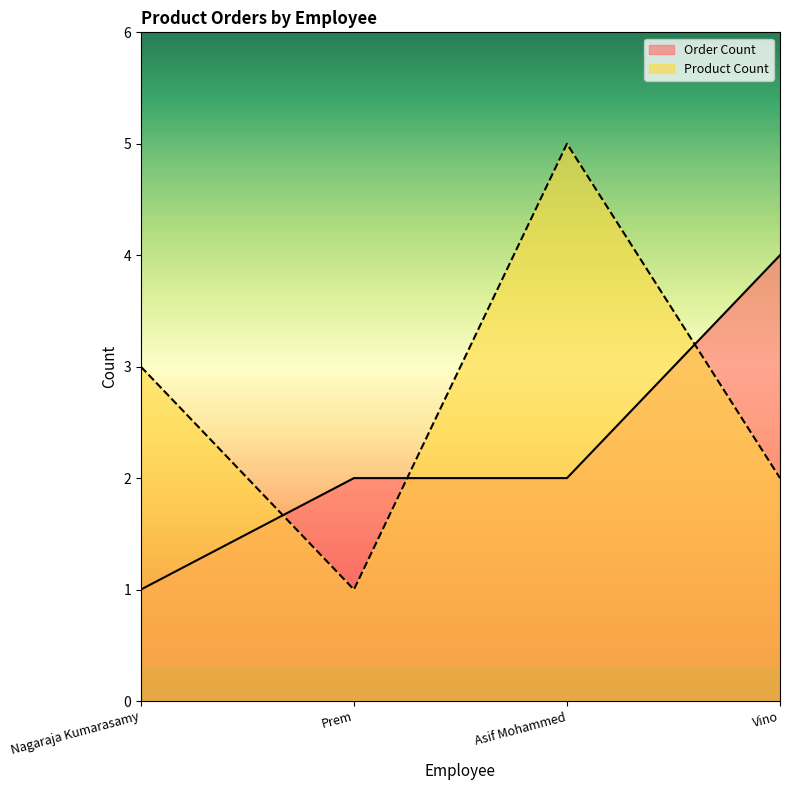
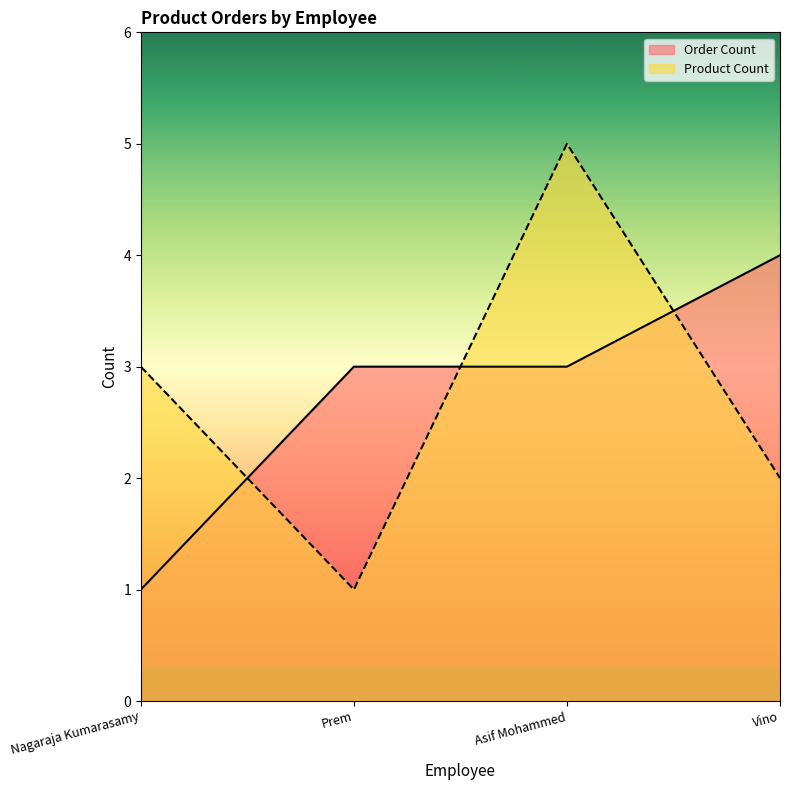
Order Count, Prem: 2 -> 3
Order Count, Asif Mohammed: 2 -> 3
